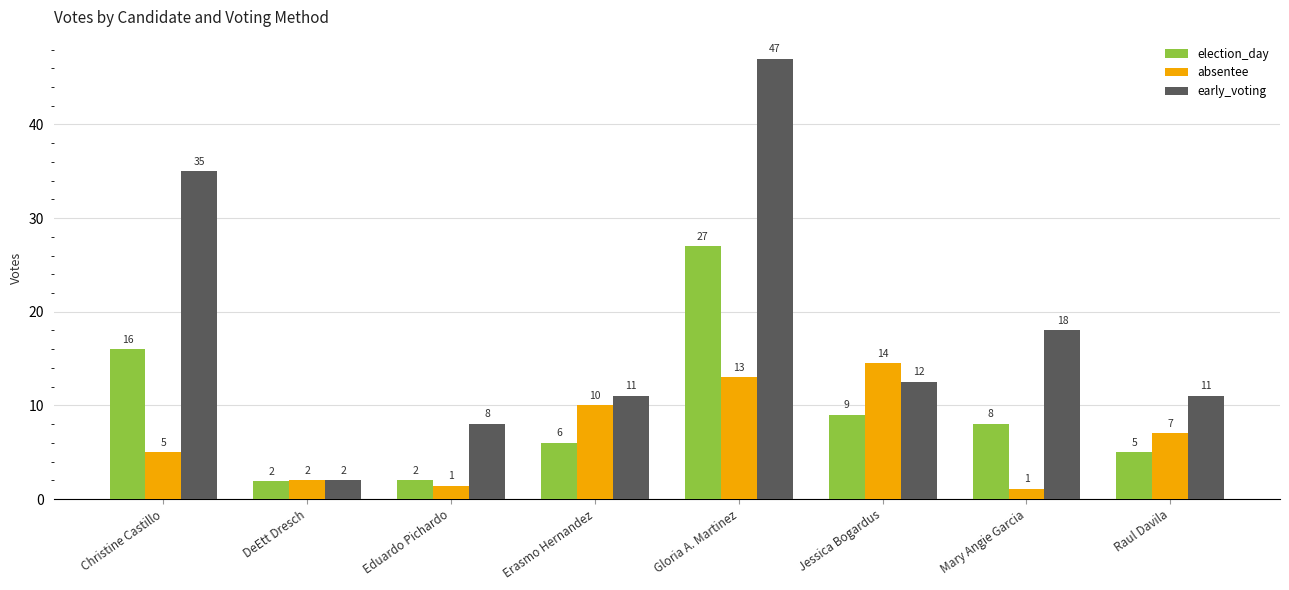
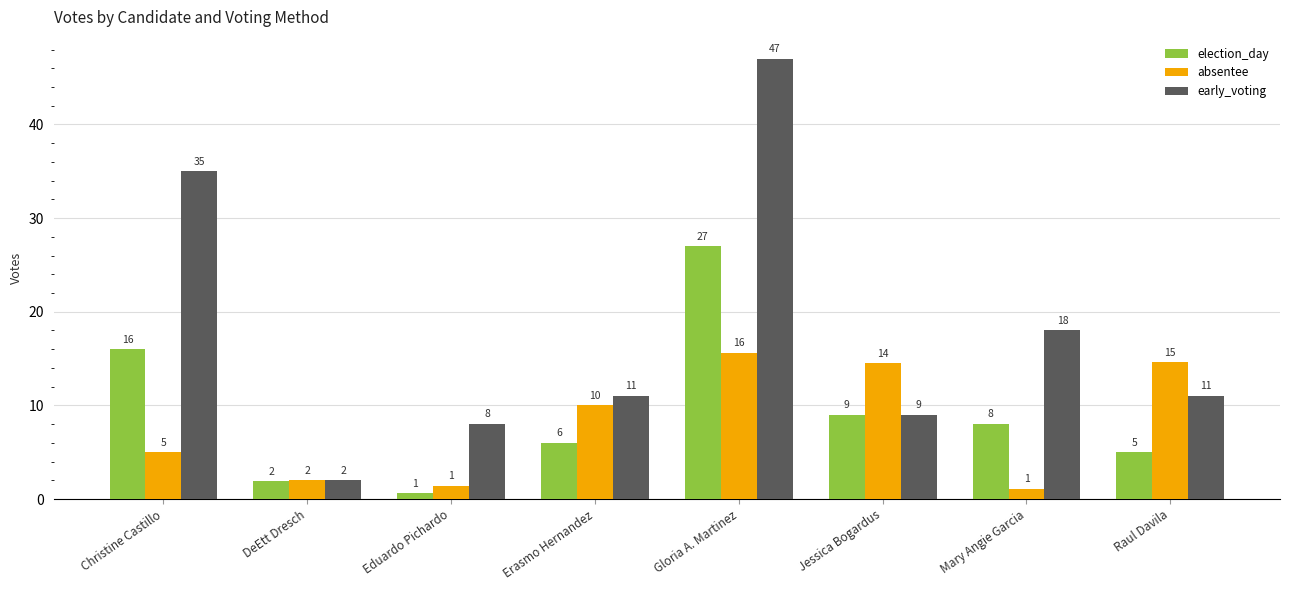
election_day, Eduardo Pichardo: 2 -> 1
absentee, Gloria A. Martinez: 13 -> 16
early_voting, Jessica Bogardus: 12 -> 9
absentee, Raul Davila: 7 -> 15
